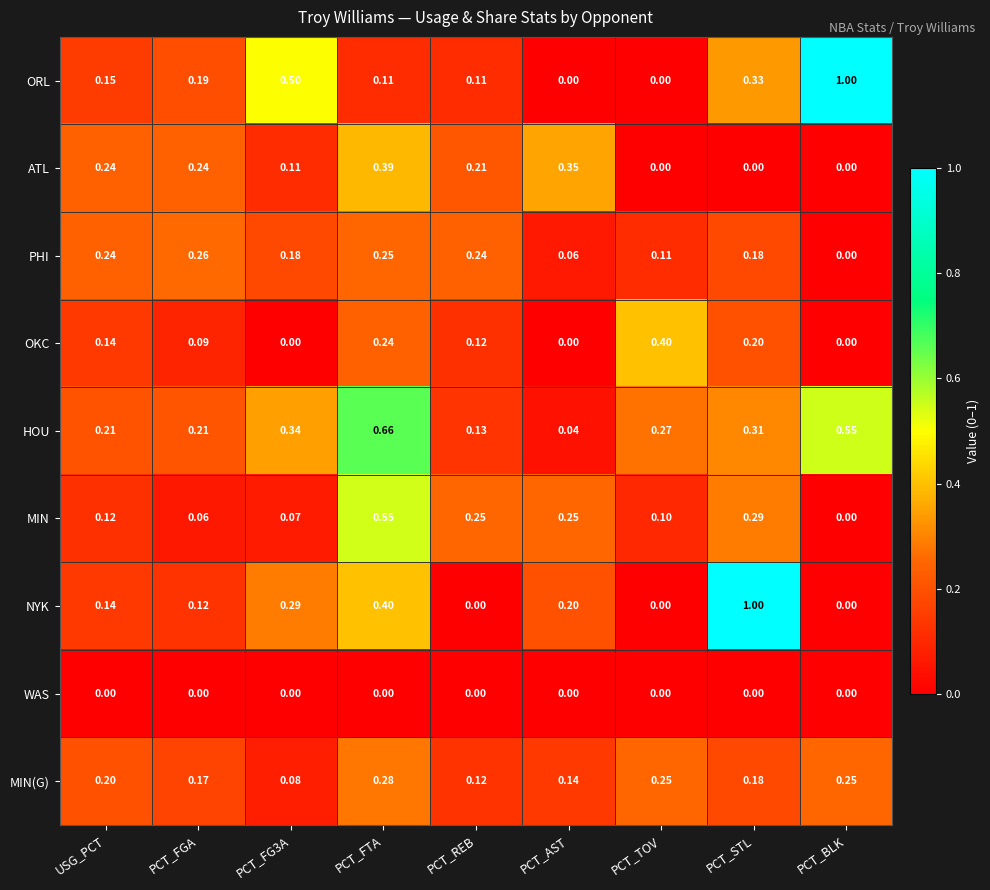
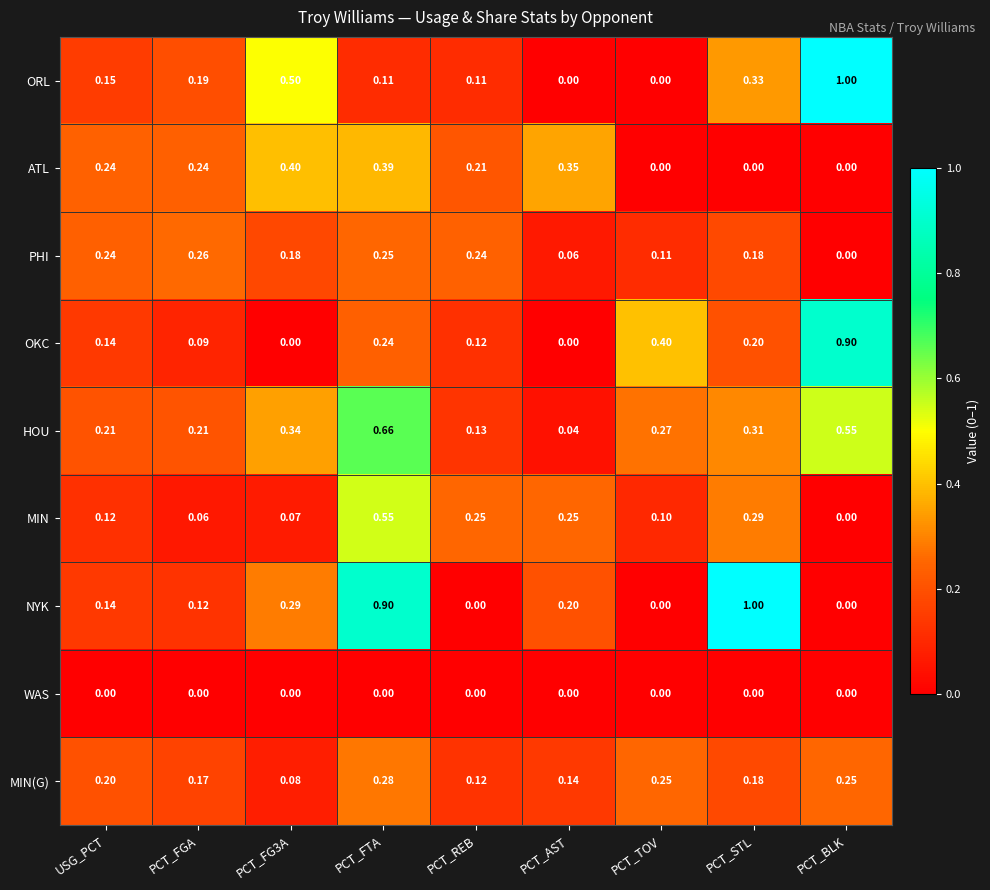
ATL, PCT_FG3A: 0.11 -> 0.40
OKC, PCT_BLK: 0.00 -> 0.90
NYK, PCT_FTA: 0.40 -> 0.90
